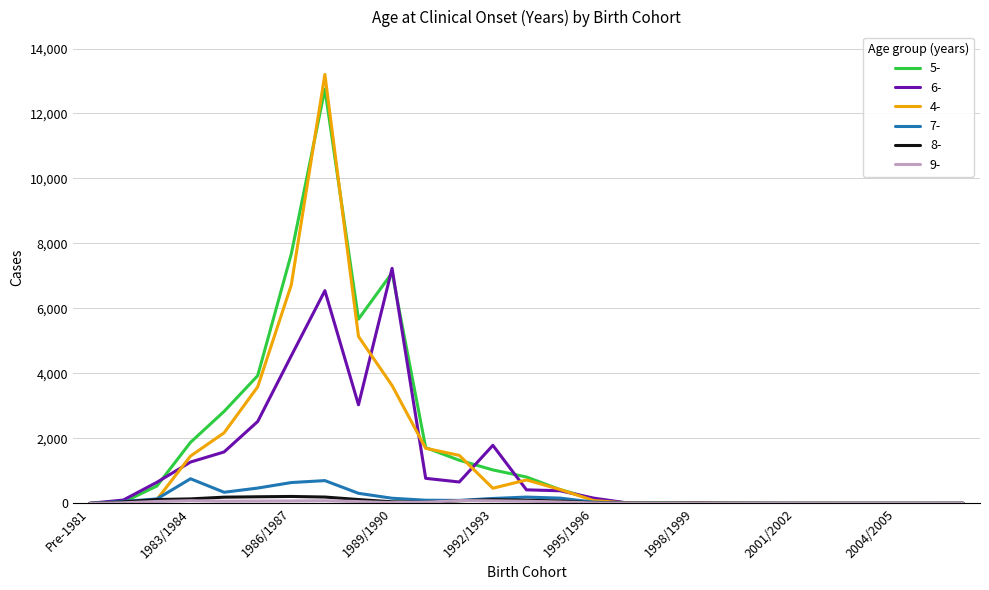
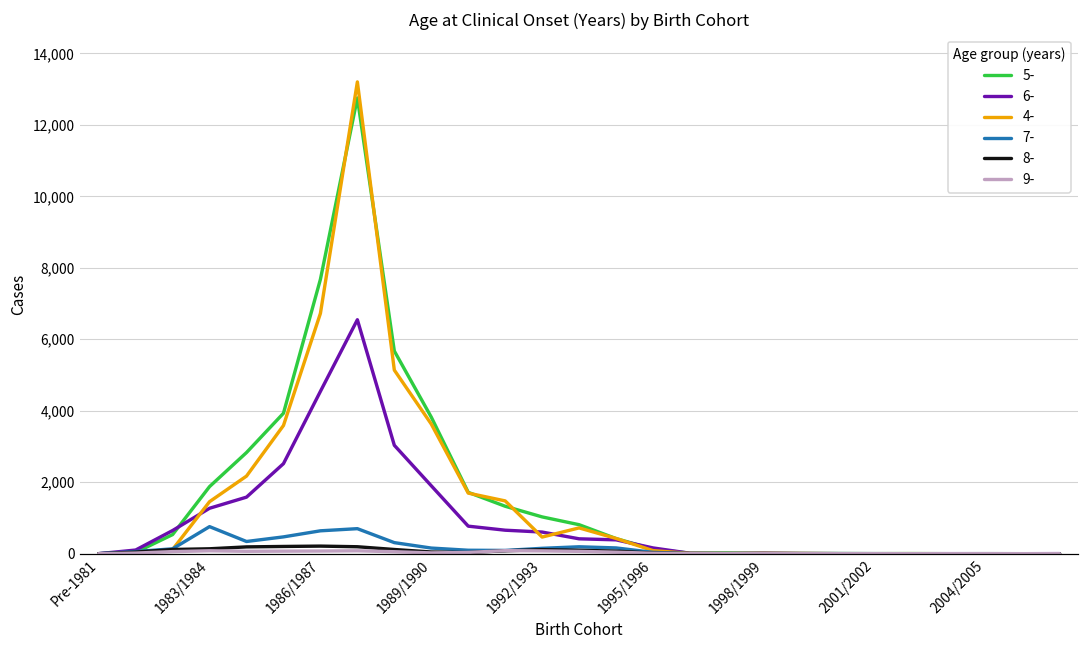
5-, 1989/1990: 7,100 -> 3,800
6-, 1989/1990: 7,200 -> 1,900
6-, 1992/1993: 1,800 -> 600
